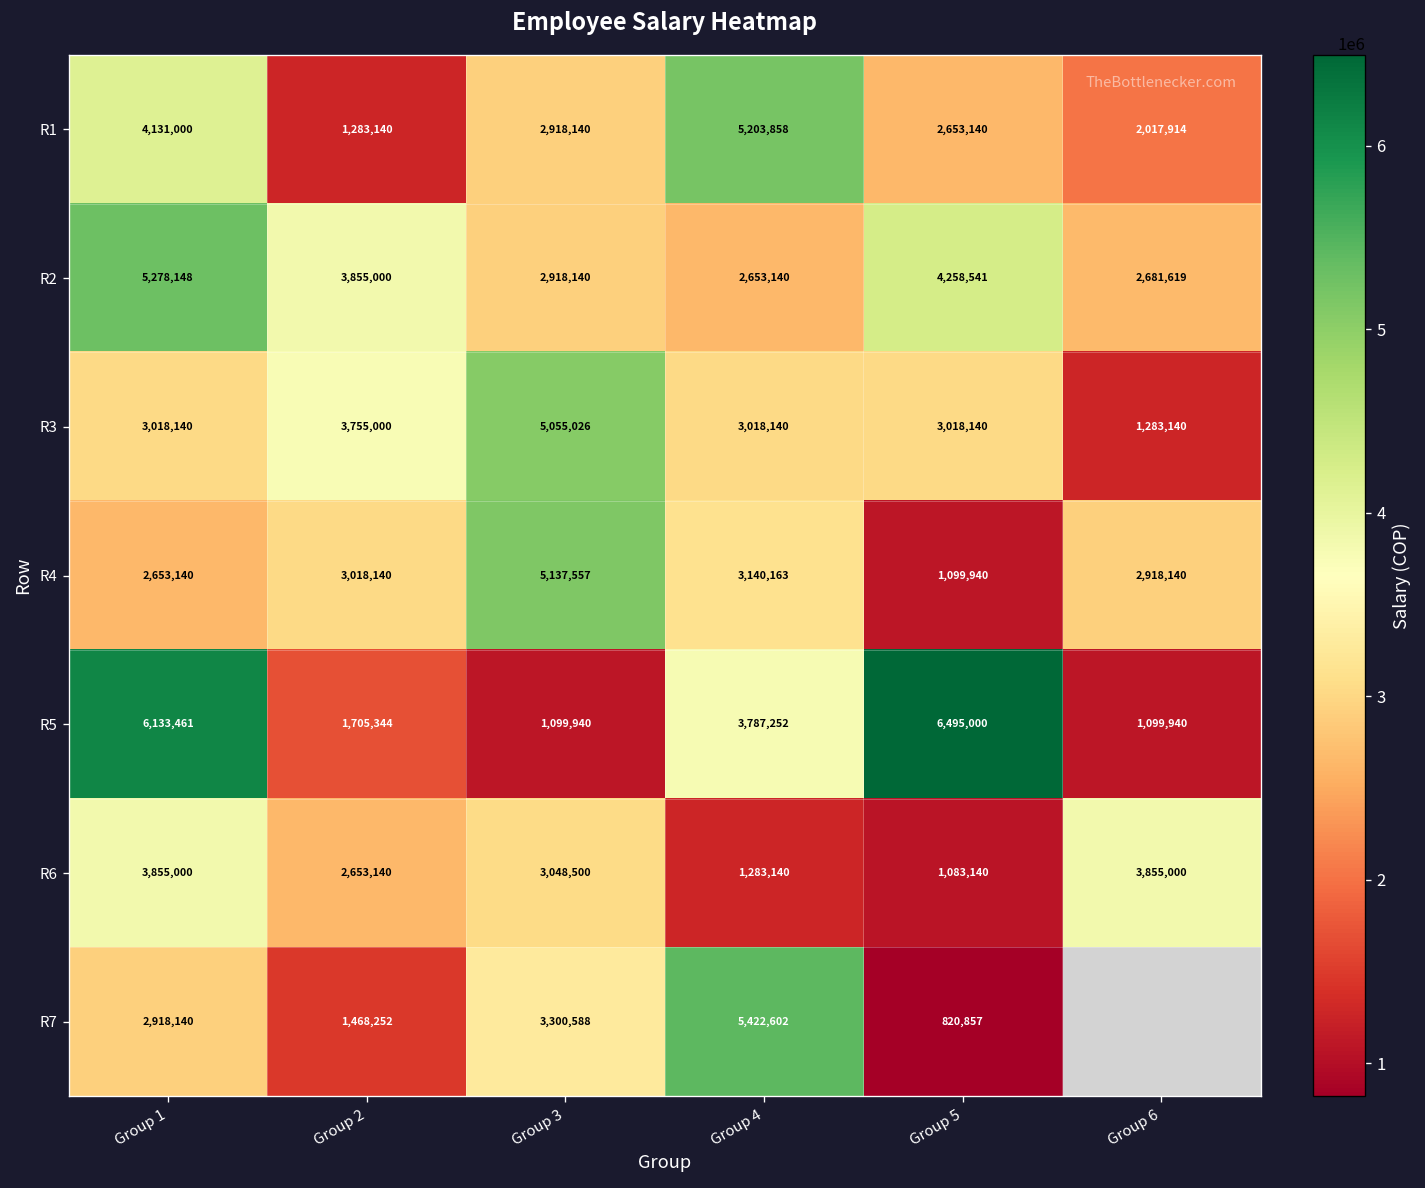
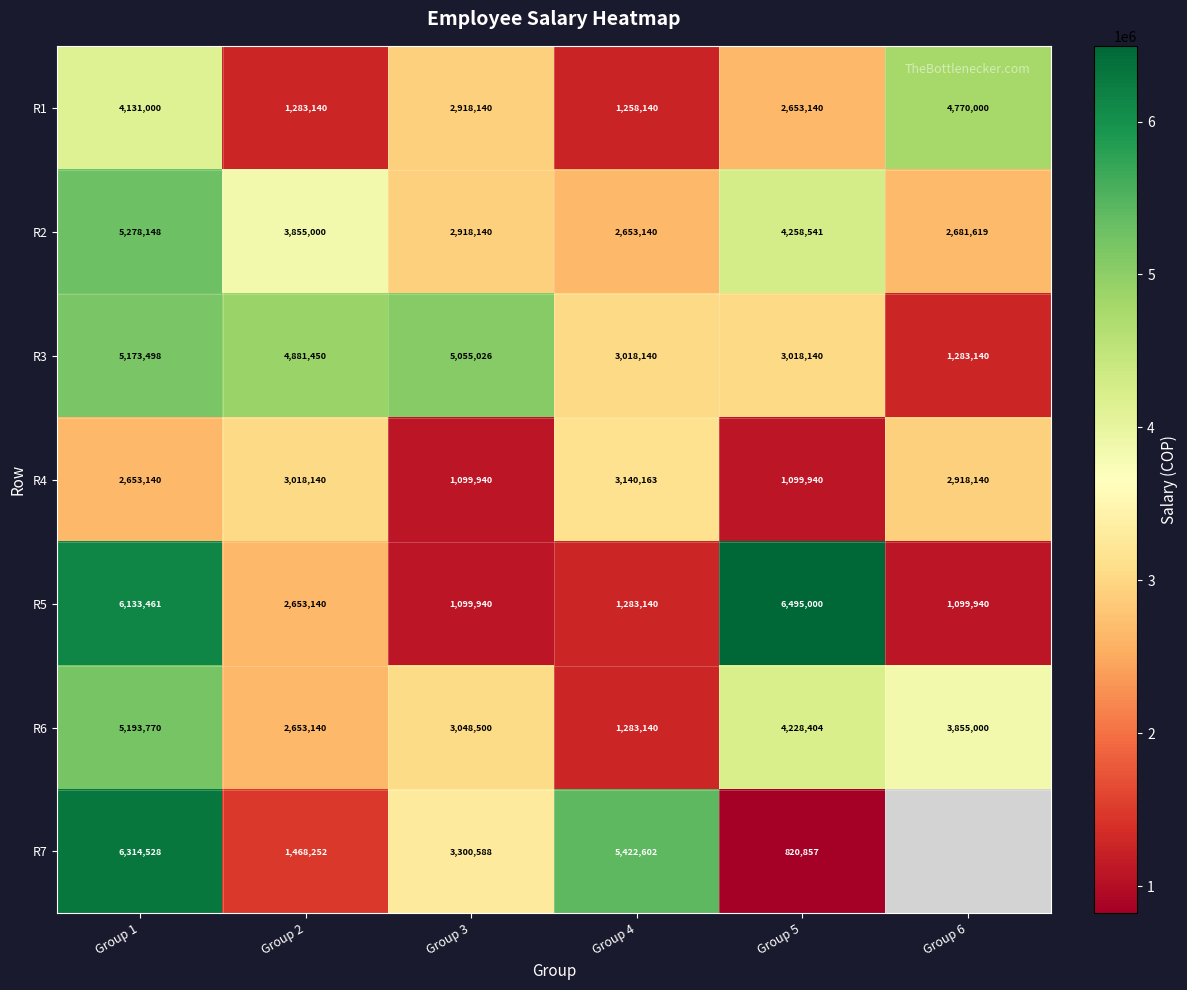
R1, Group 4: 5,203,858 -> 1,258,140
R1, Group 6: 2,017,914 -> 4,770,000
R3, Group 1: 3,018,140 -> 5,173,498
R3, Group 2: 3,755,000 -> 4,881,450
R4, Group 3: 5,137,557 -> 1,099,940
R5, Group 2: 1,705,344 -> 2,653,140
R5, Group 4: 3,787,252 -> 1,283,140
R6, Group 1: 3,855,000 -> 5,193,770
R6, Group 5: 1,083,140 -> 4,228,404
R7, Group 1: 2,918,140 -> 6,314,528
